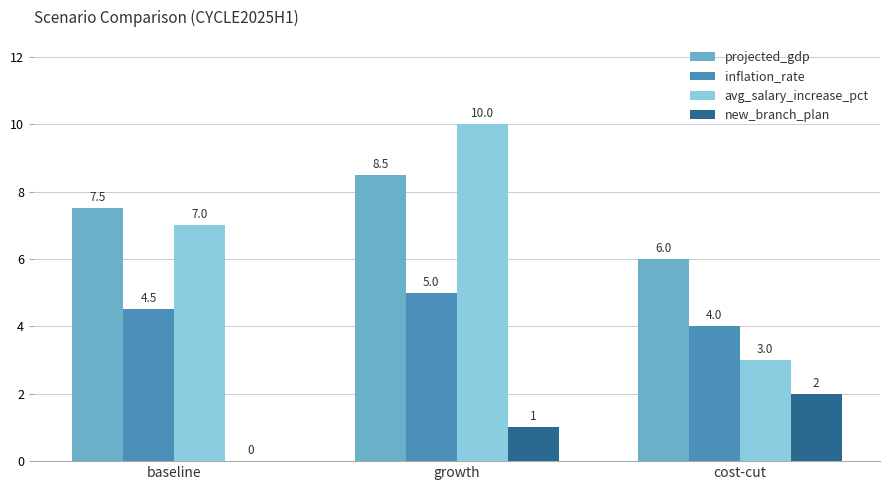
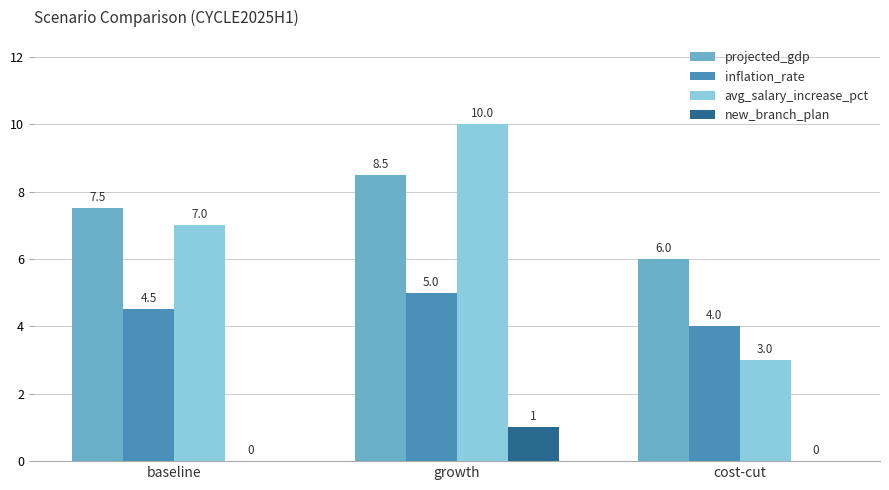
new_branch_plan, cost-cut: 2 -> 0
